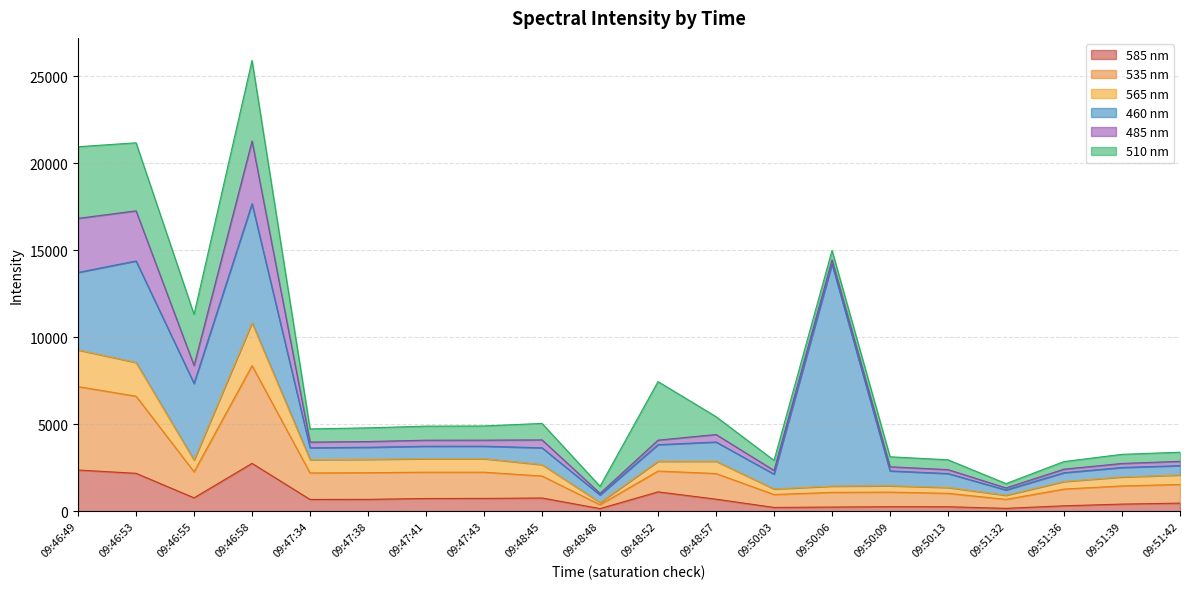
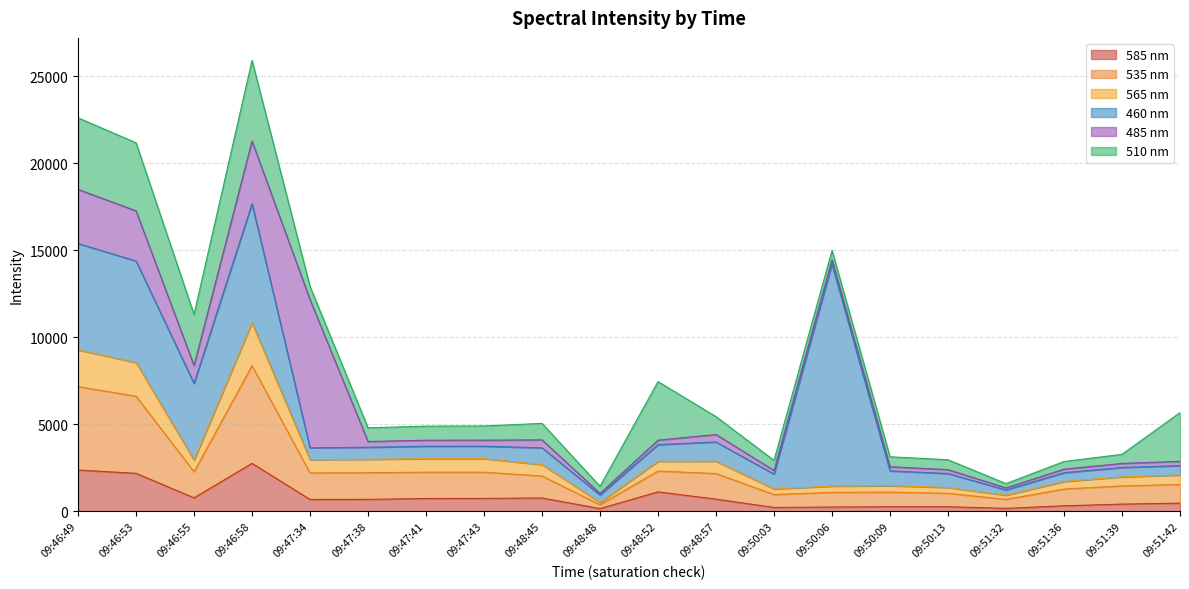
460 nm, 09:46:49: 4500 -> 6100
485 nm, 09:47:34: 300 -> 8500
510 nm, 09:51:42: 500 -> 2800
